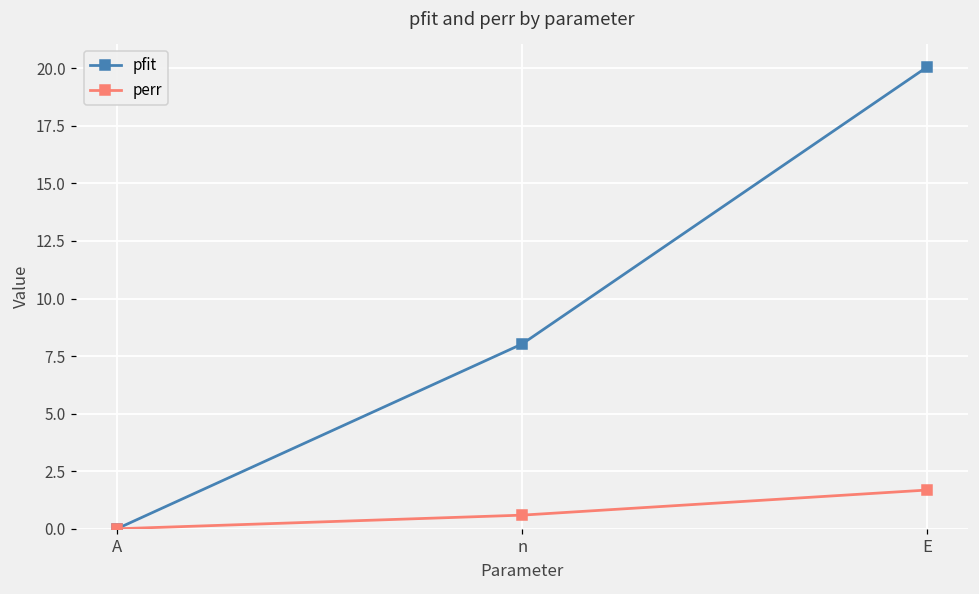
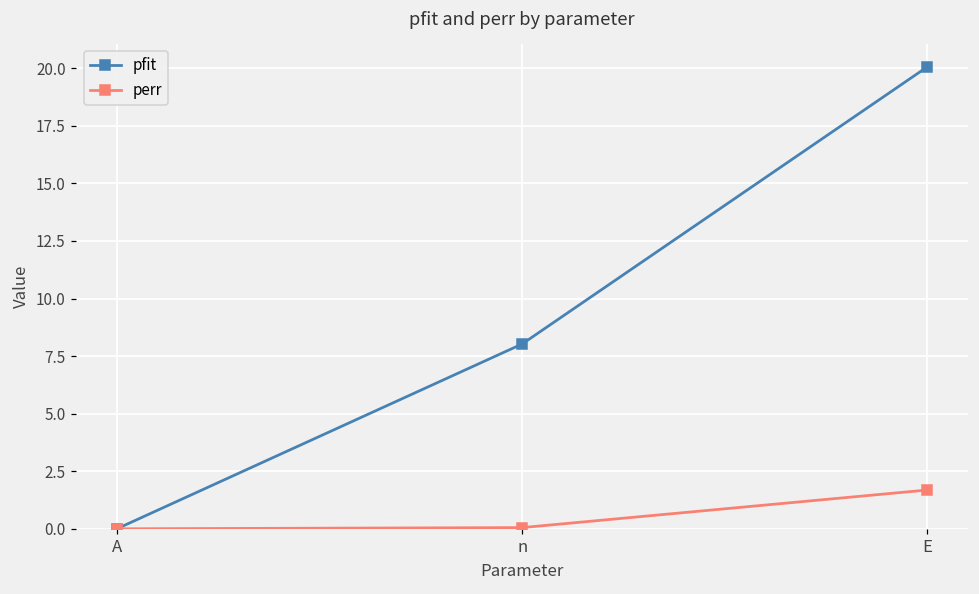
perr, n: 0.6 -> 0.1
